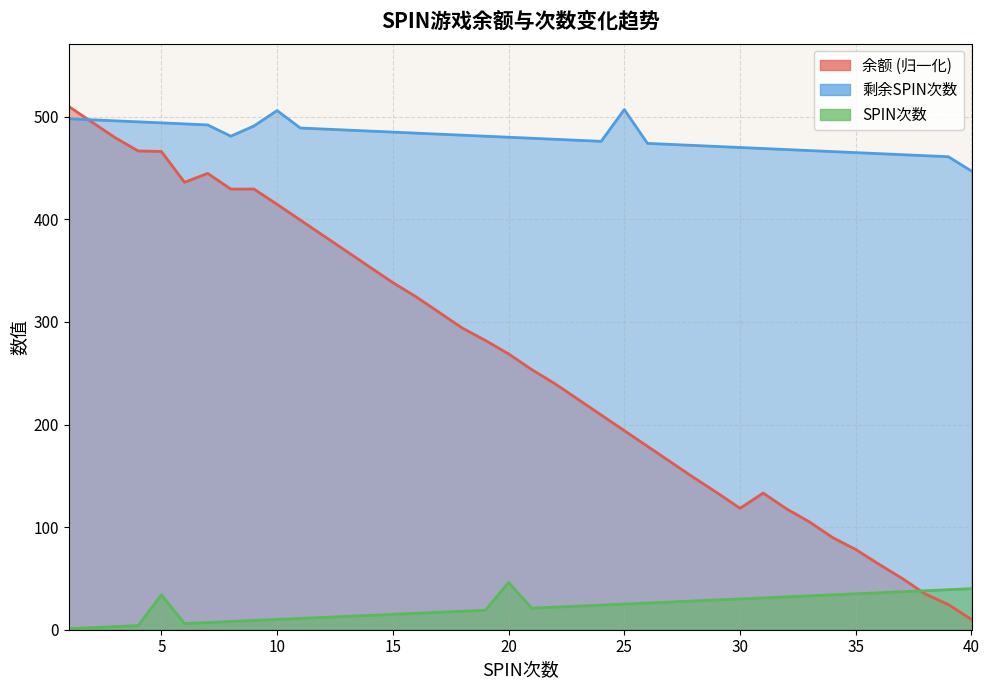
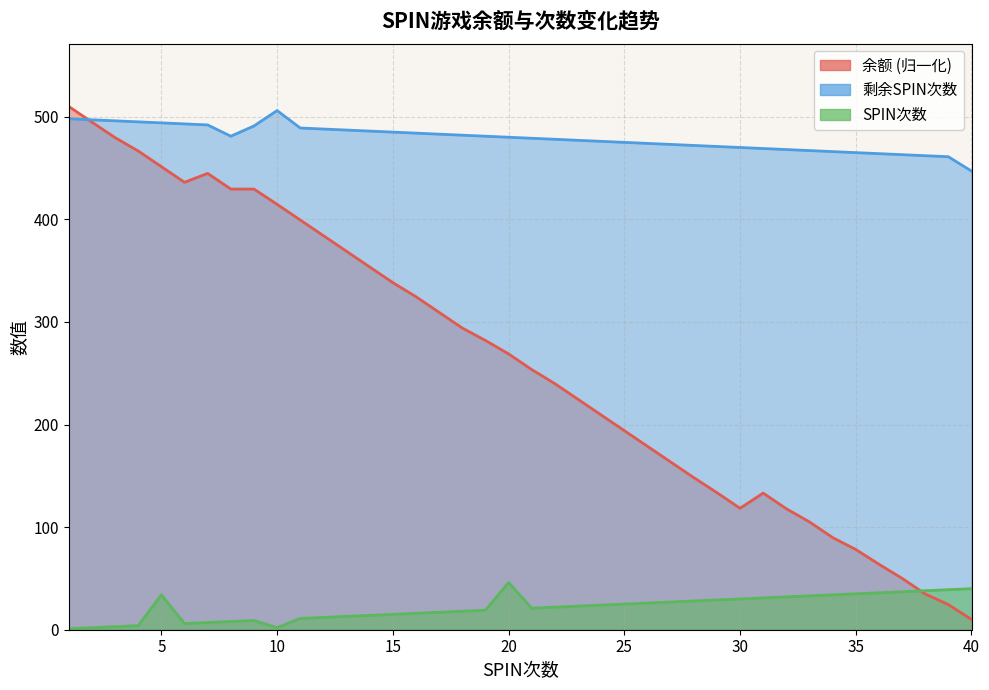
余额 (归一化), 5: 466 -> 451
SPIN次数, 10: 10 -> 2
剩余SPIN次数, 25: 507 -> 475
